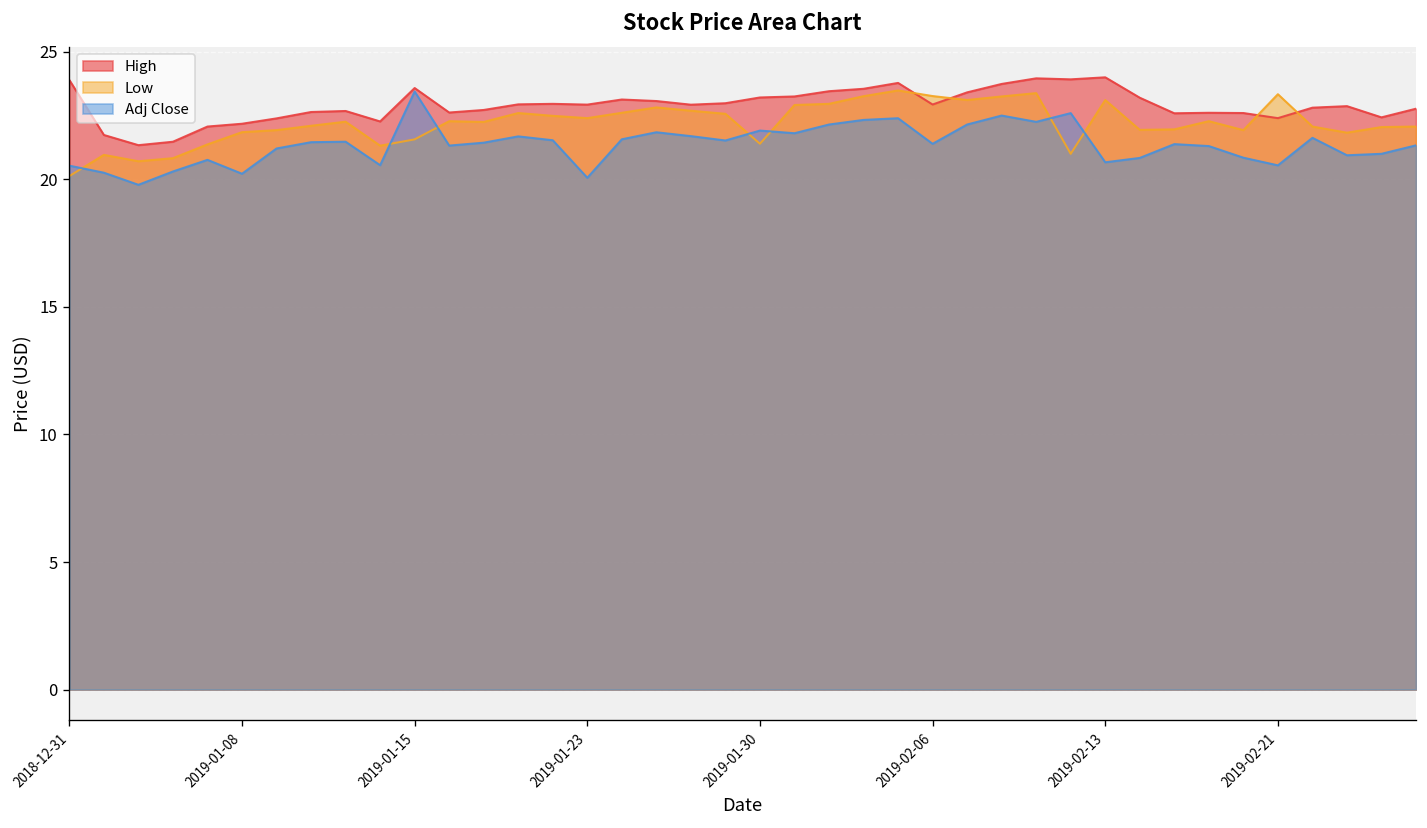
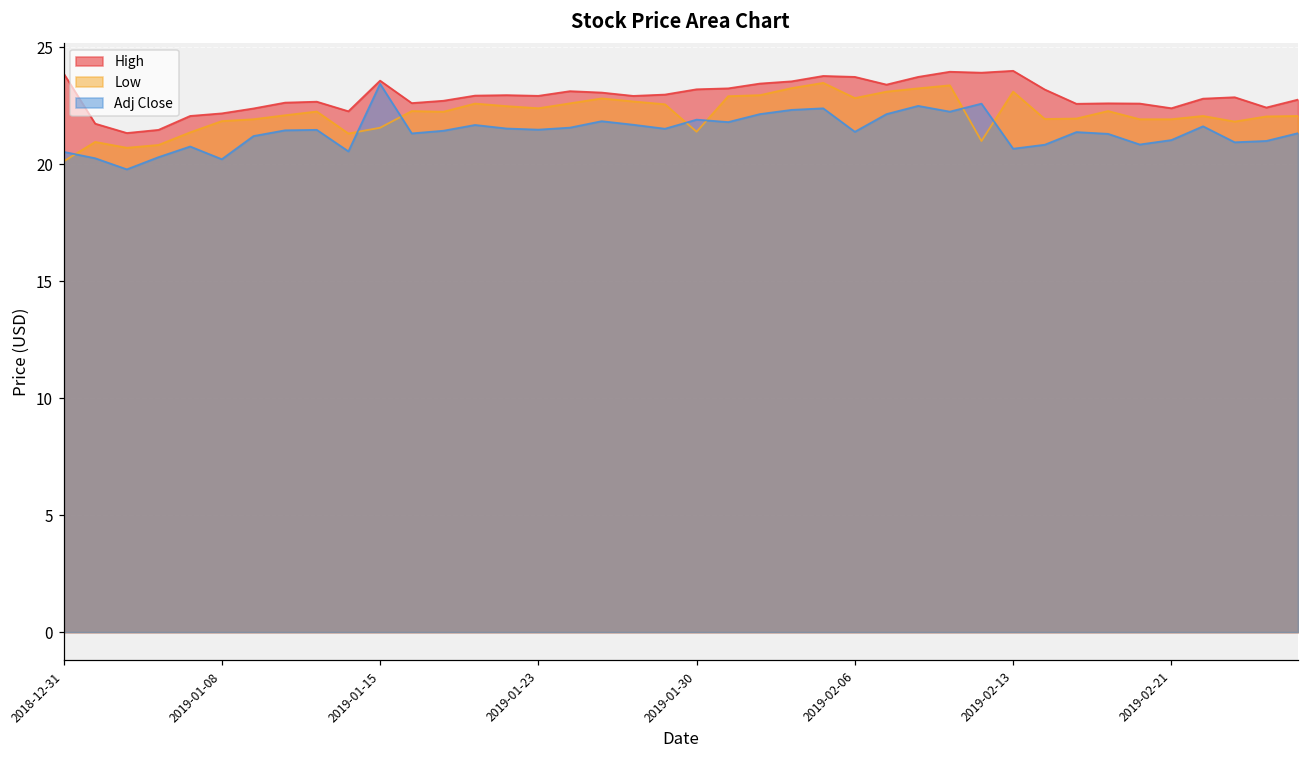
Adj Close, 2019-01-23: 20.1 -> 21.5
High, 2019-02-06: 22.9 -> 23.7
Low, 2019-02-06: 23.3 -> 22.8
Low, 2019-02-21: 23.3 -> 21.9
Adj Close, 2019-02-21: 20.5 -> 21.0
